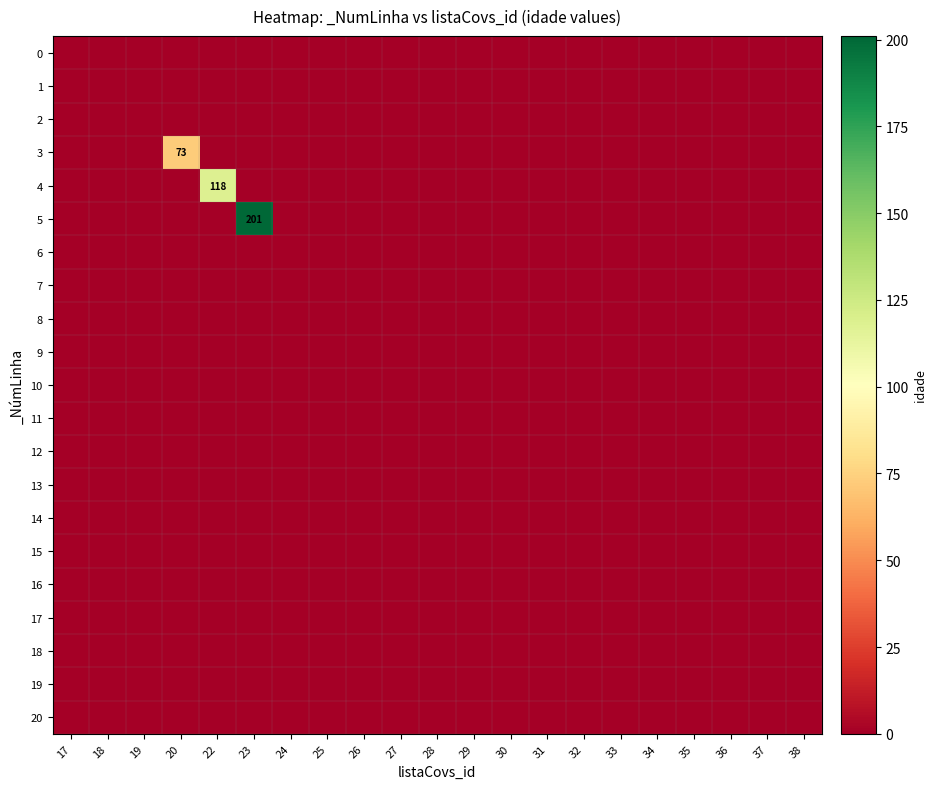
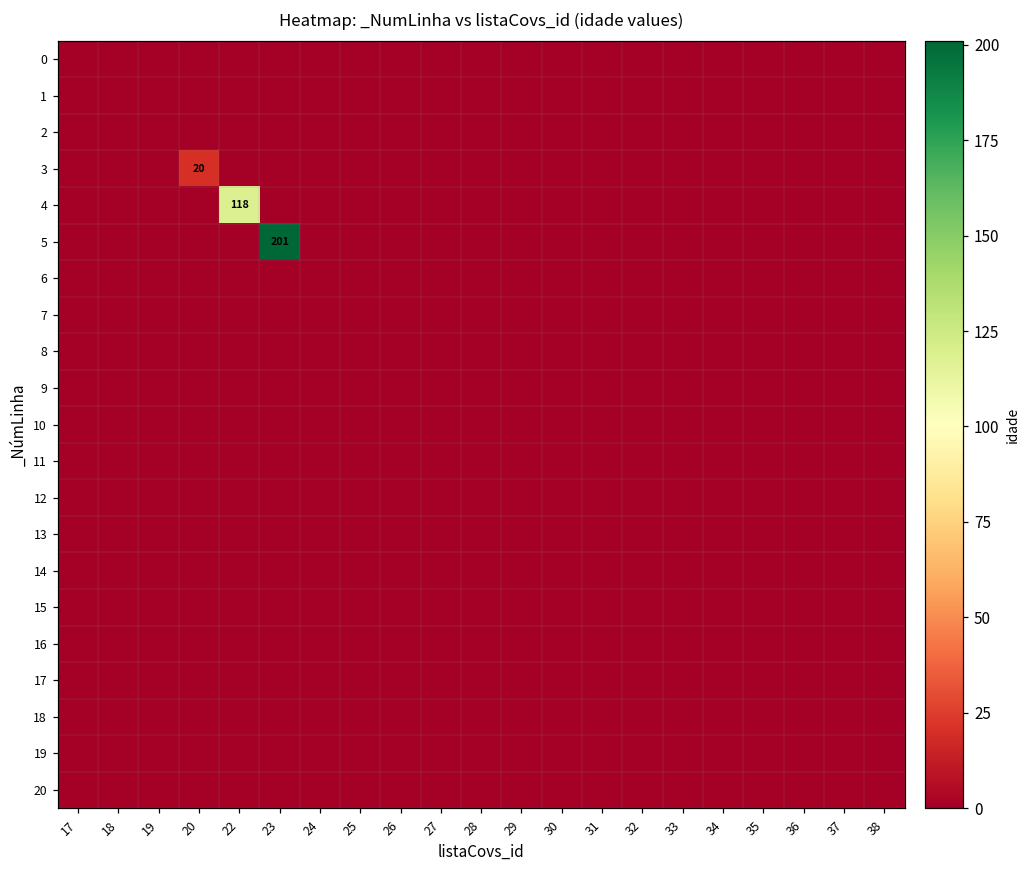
3, 20: 73 -> 20
